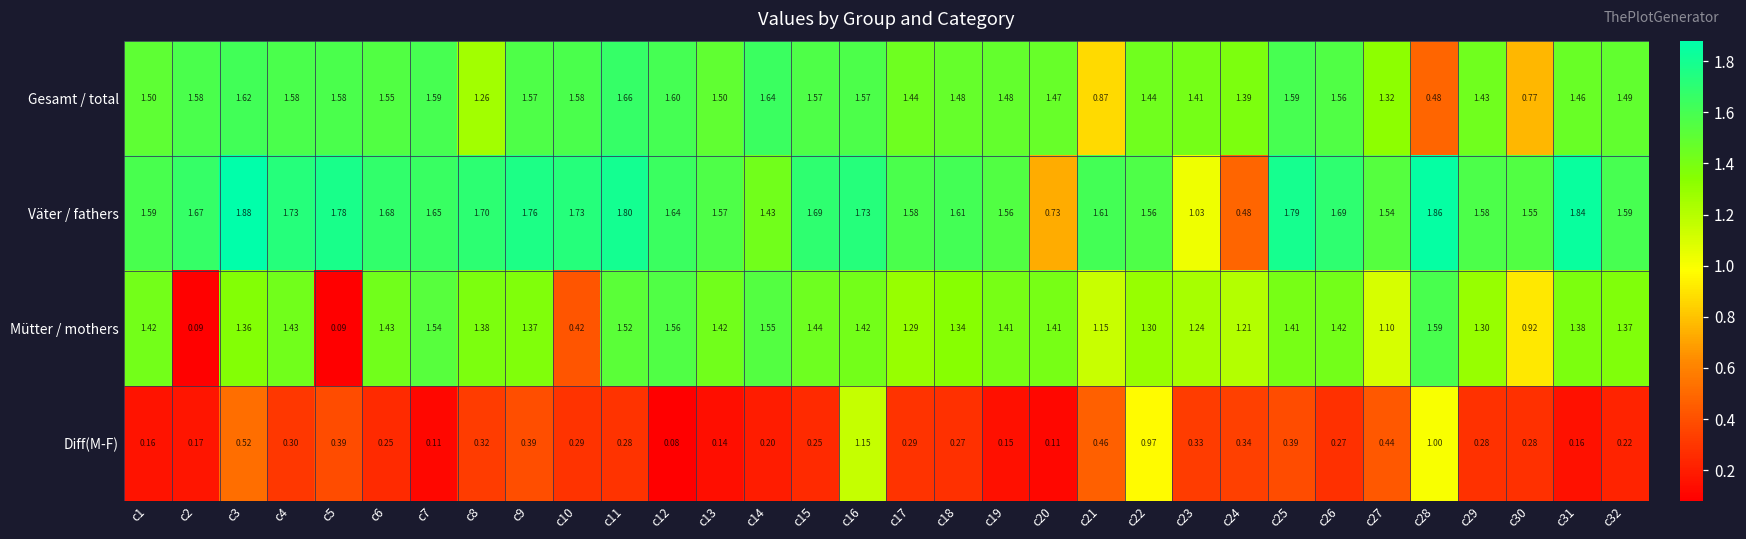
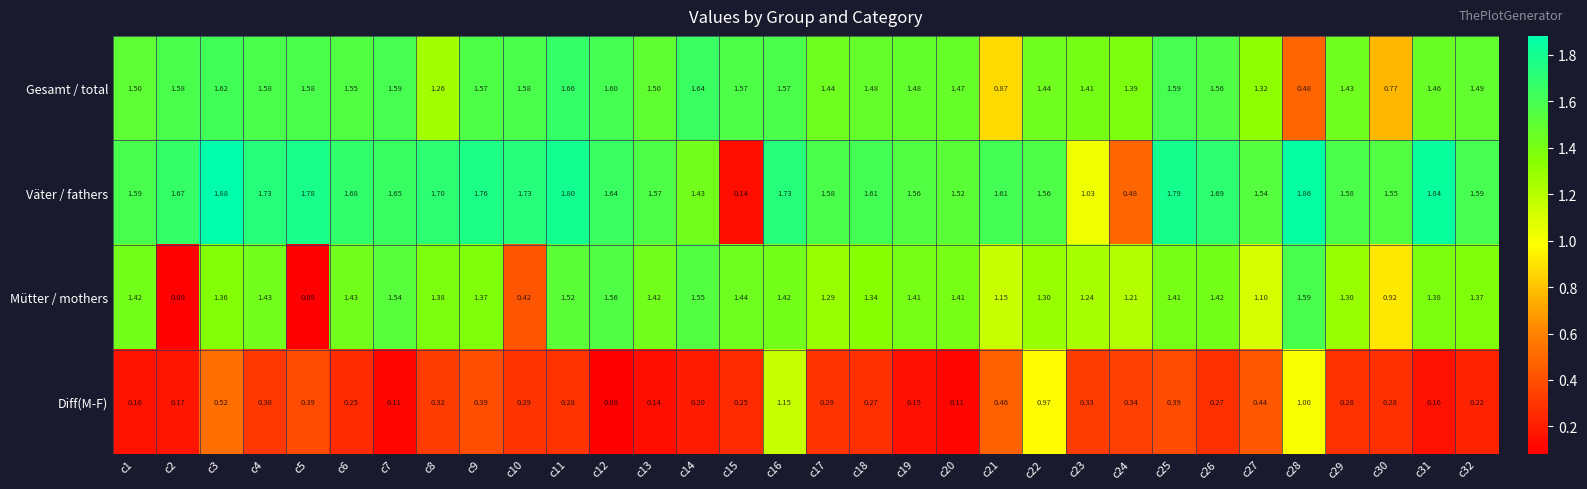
Väter / fathers, c15: 1.69 -> 0.14
Väter / fathers, c20: 0.73 -> 1.52
